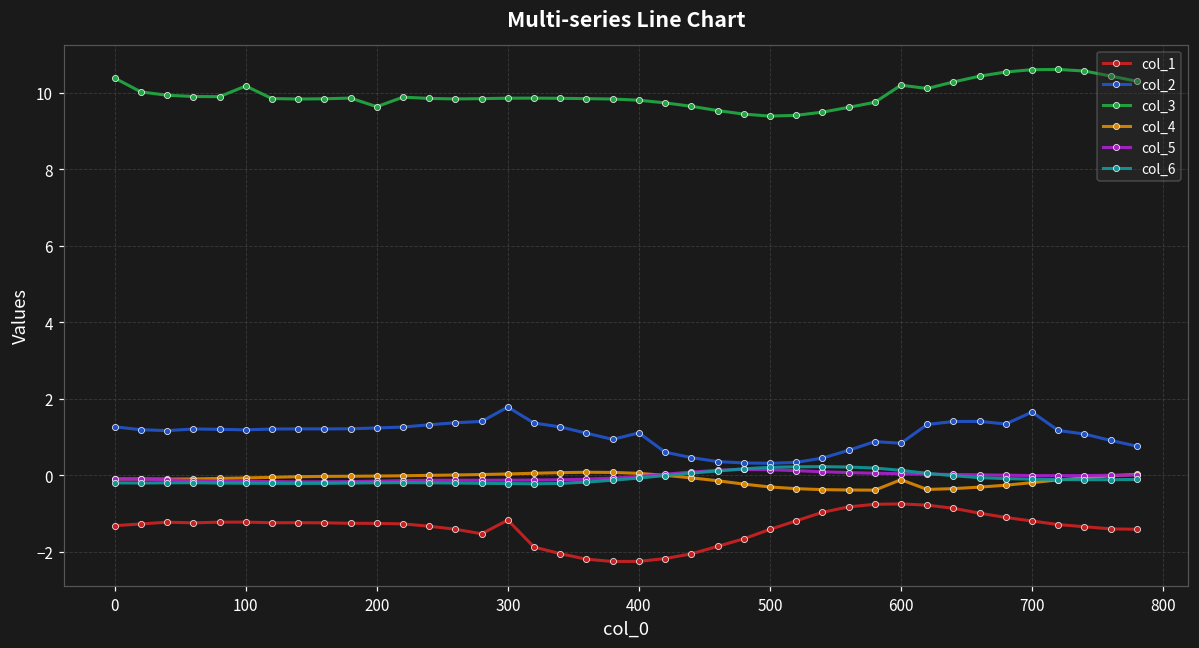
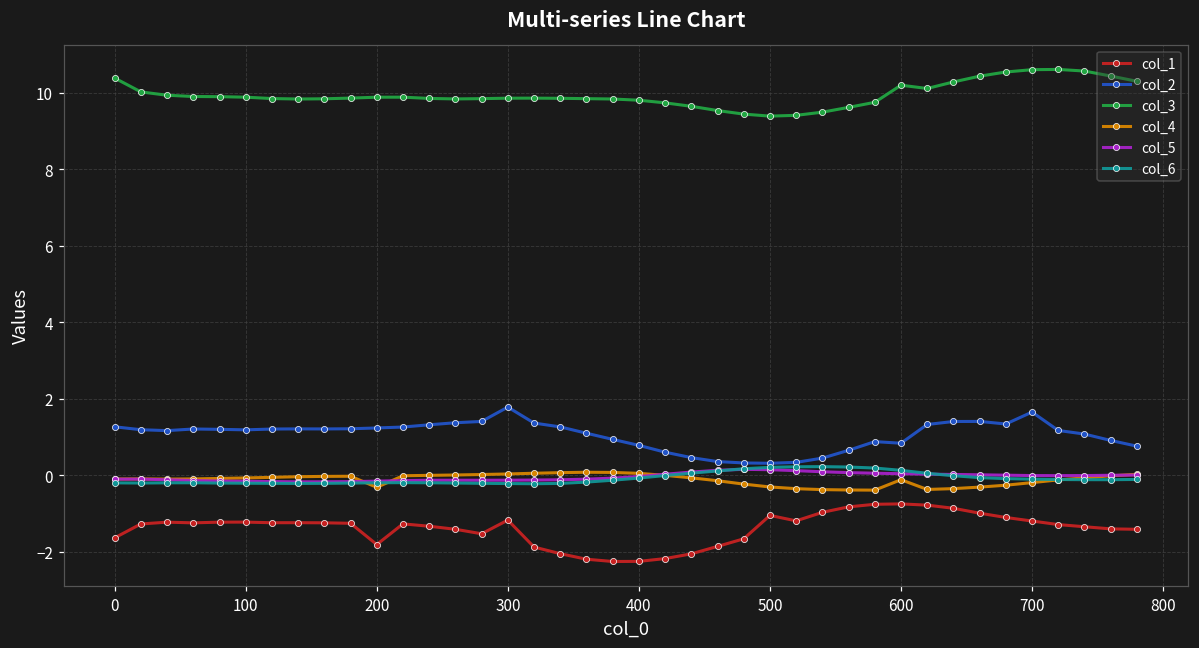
col_1, 0: -1.3 -> -1.6
col_3, 100: 10.2 -> 9.9
col_1, 200: -1.3 -> -1.8
col_3, 200: 9.6 -> 9.9
col_4, 200: 0.0 -> -0.3
col_2, 400: 1.1 -> 0.8
col_1, 500: -1.4 -> -1.1
